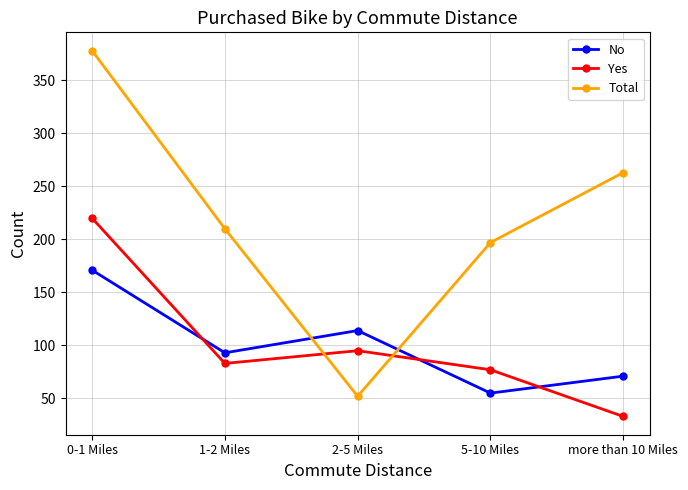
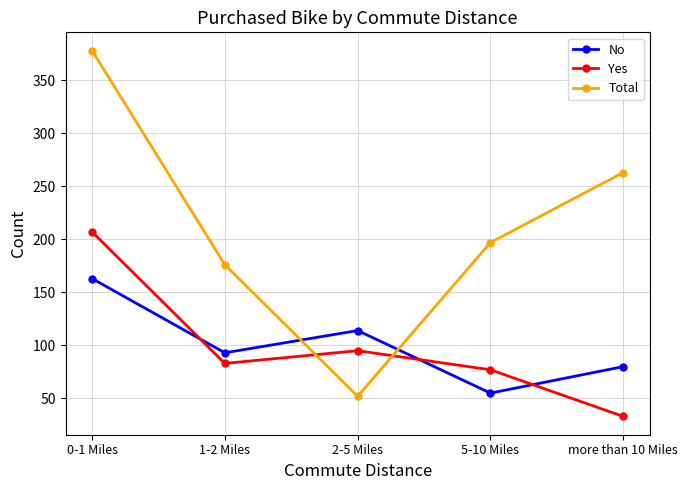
No, 0-1 Miles: 171 -> 163
Yes, 0-1 Miles: 220 -> 207
Total, 1-2 Miles: 210 -> 176
No, more than 10 Miles: 71 -> 80
